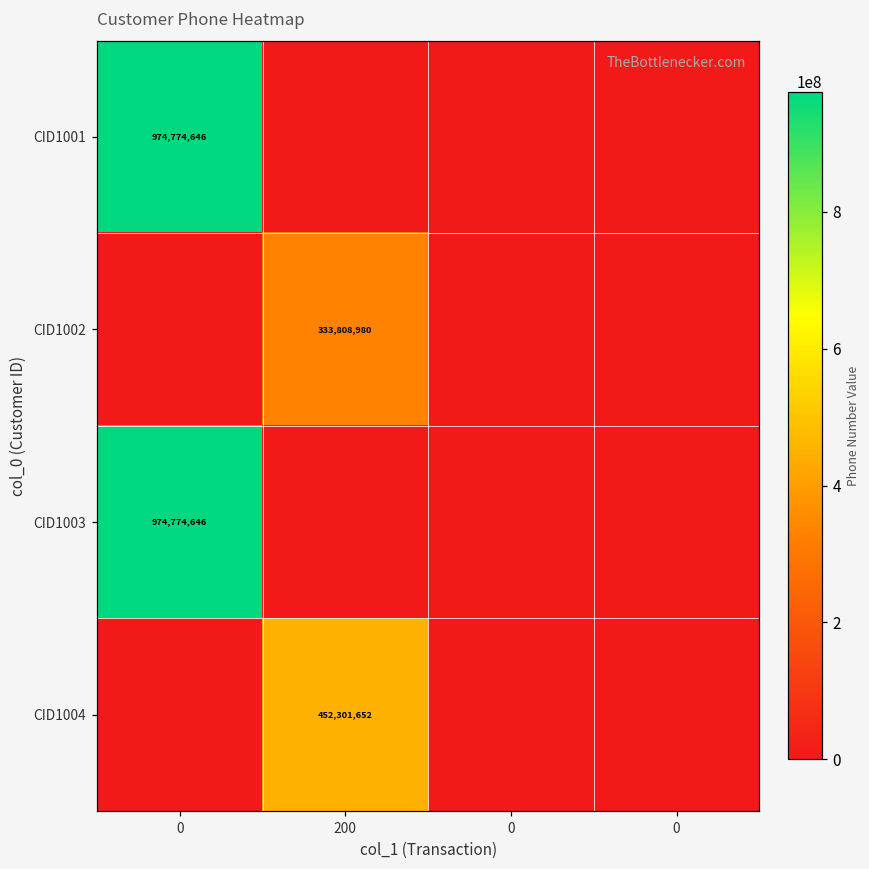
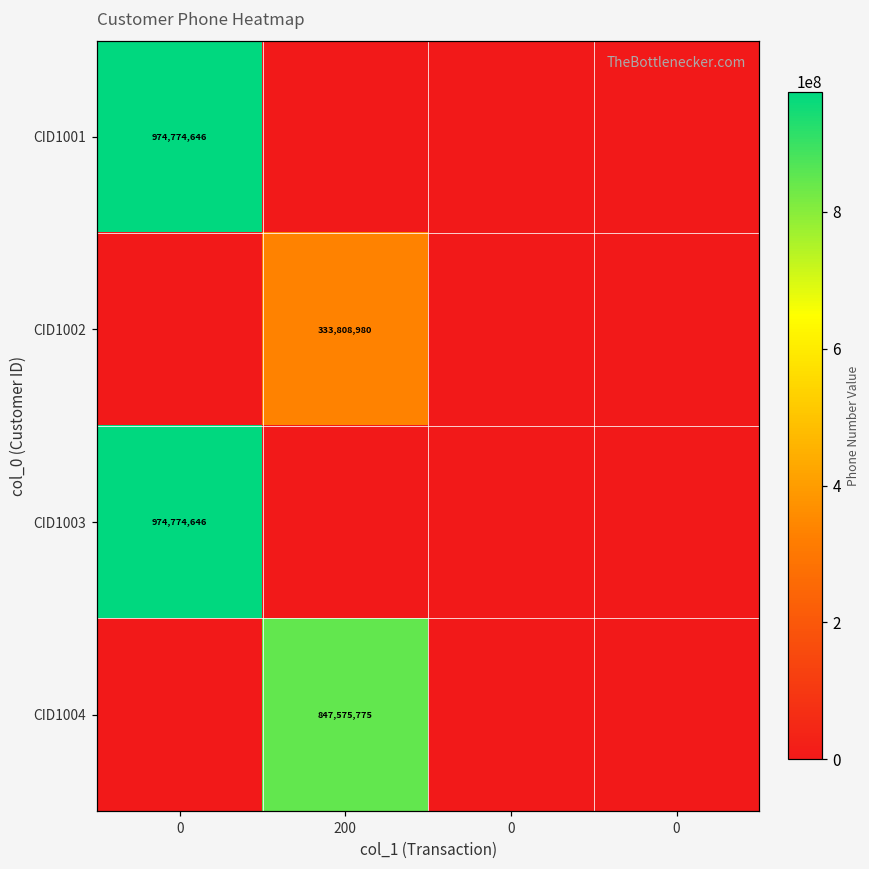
CID1004, 200: 452,301,652 -> 847,575,775
